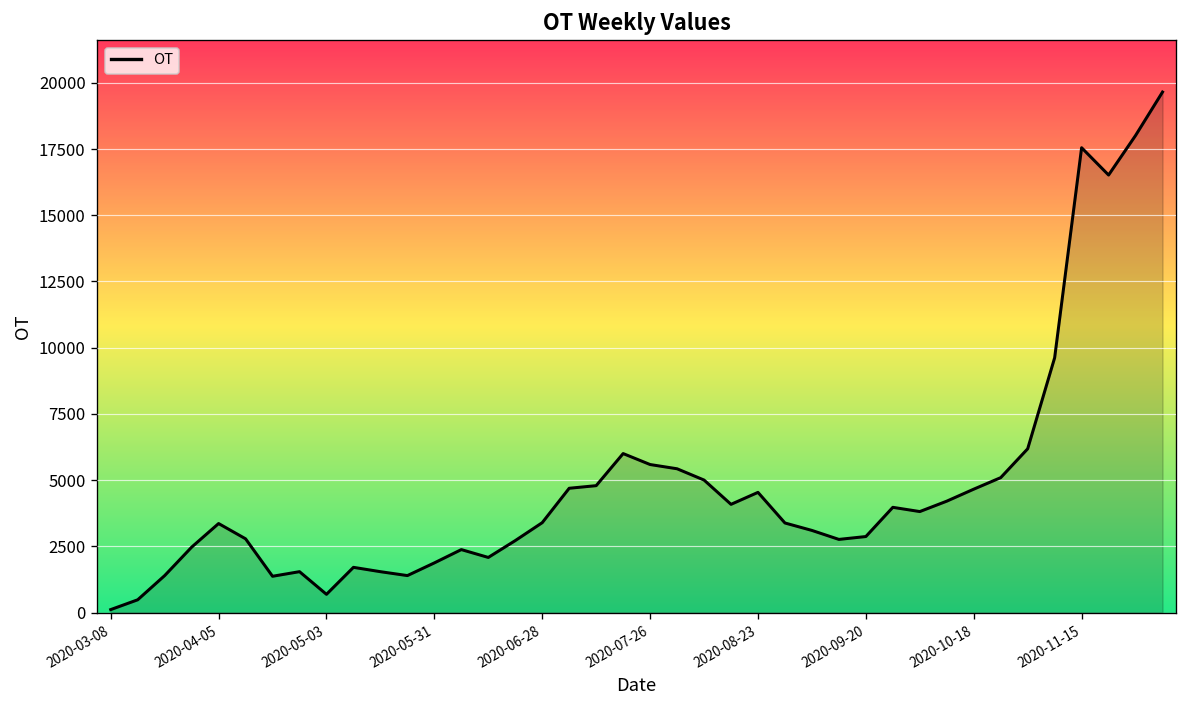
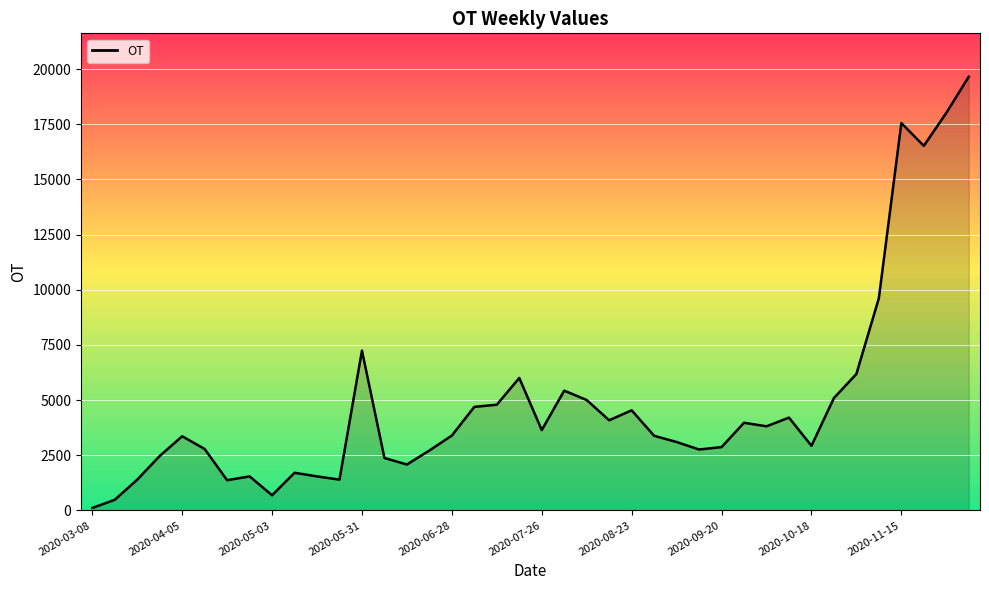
2020-05-31: 1900 -> 7200
2020-07-26: 5600 -> 3600
2020-10-18: 4700 -> 2900
